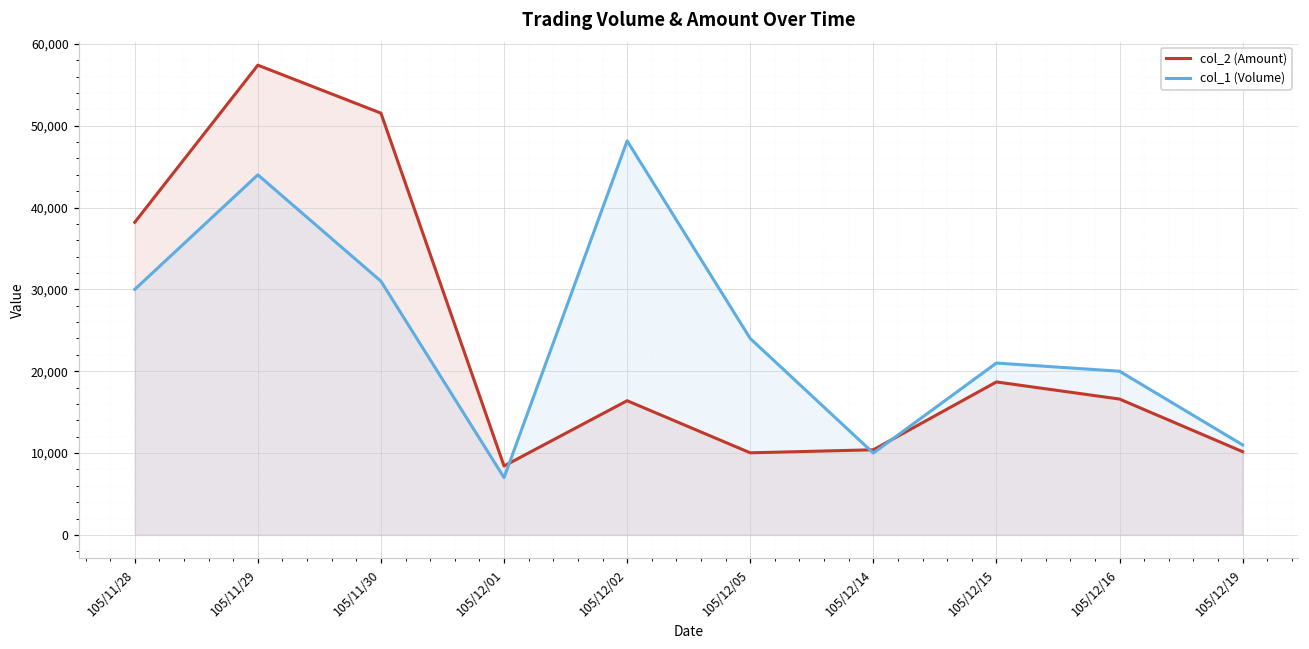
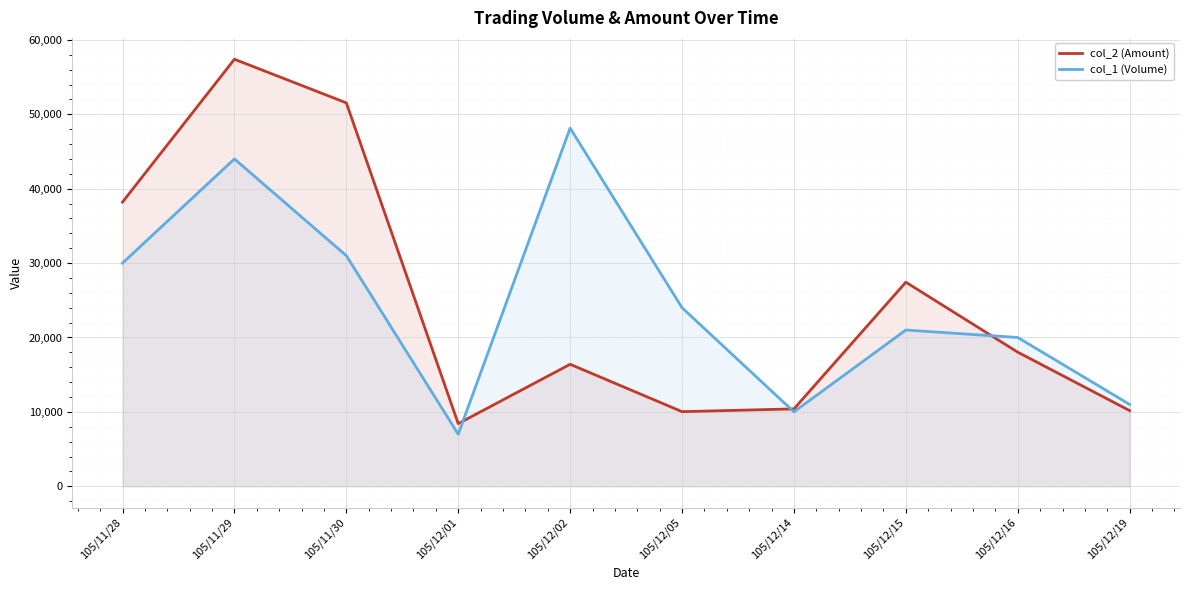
col_2 (Amount), 105/12/15: 19,000 -> 27,000
col_2 (Amount), 105/12/16: 17,000 -> 18,000
